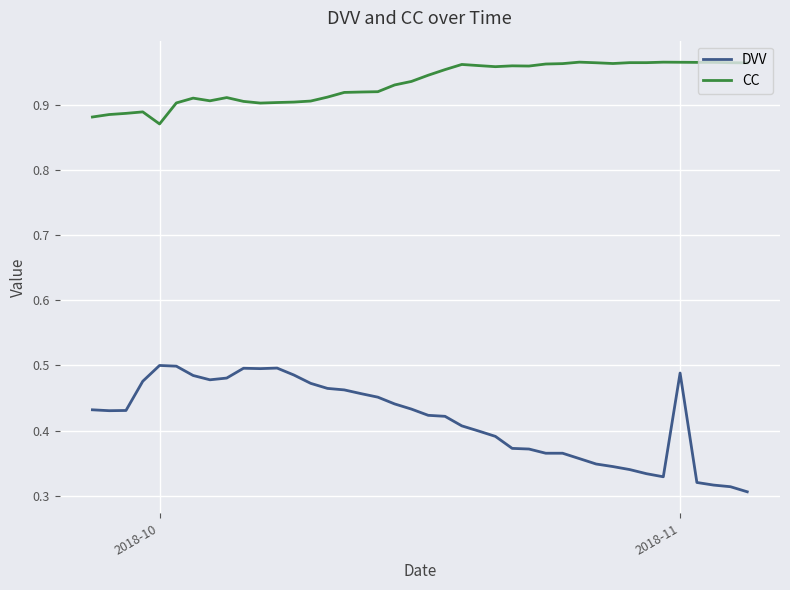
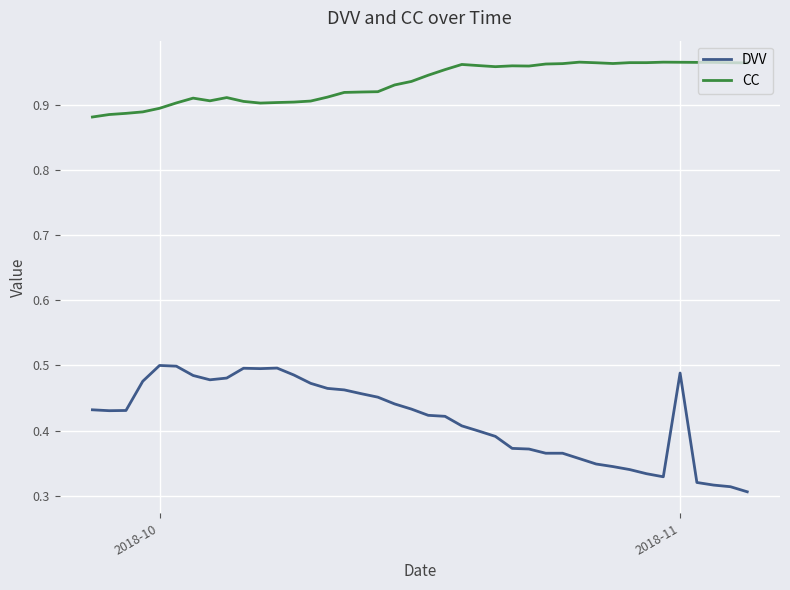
CC, 2018-10: 0.87 -> 0.90
